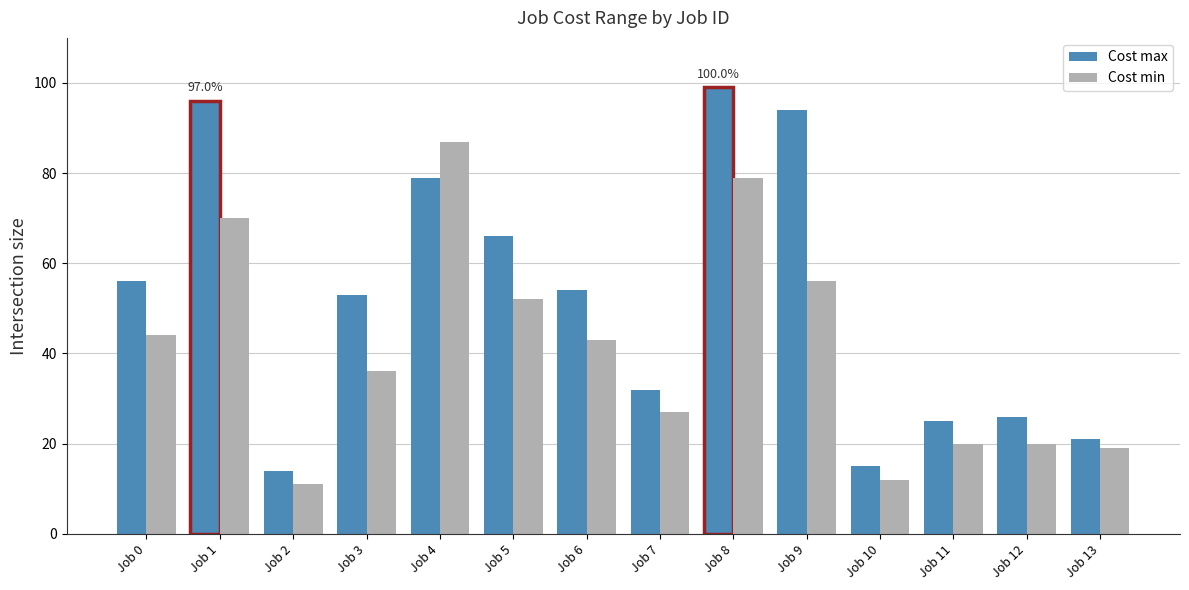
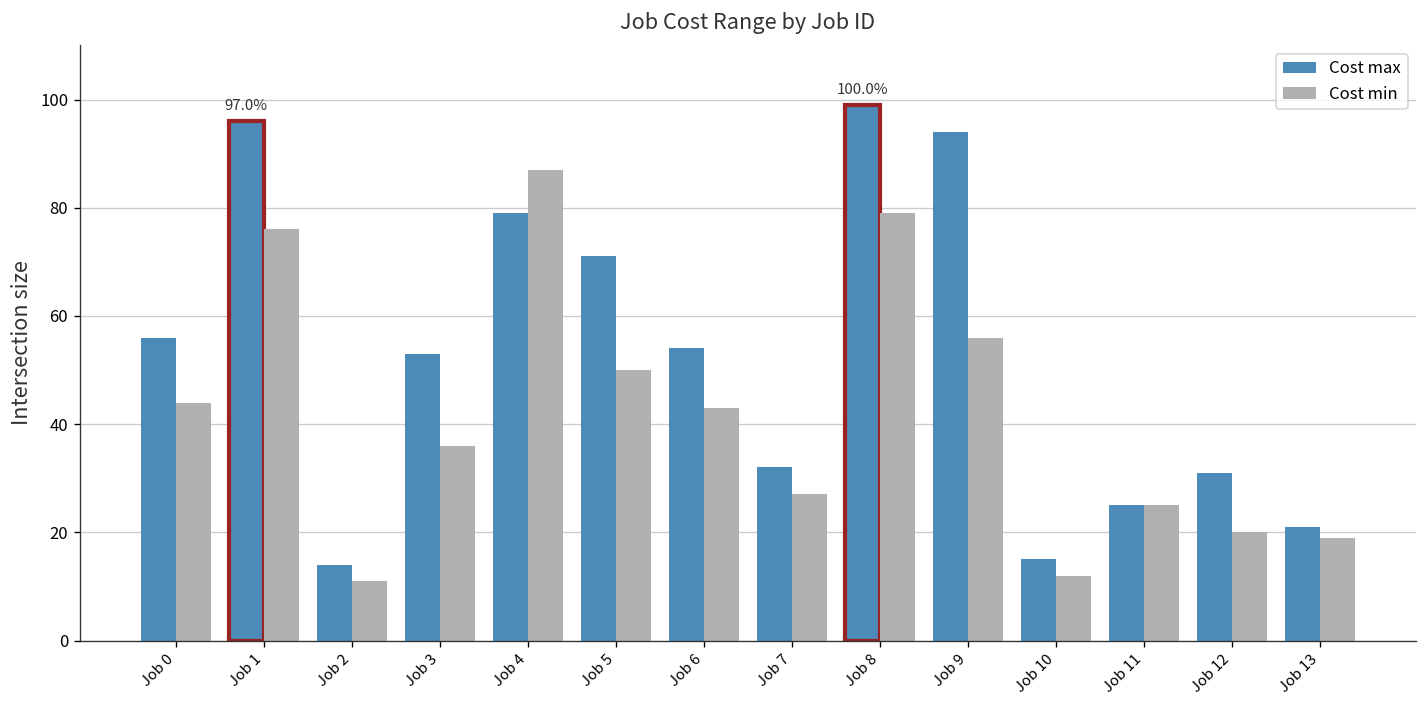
Cost min, Job 1: 70 -> 76
Cost max, Job 5: 66 -> 71
Cost min, Job 5: 52 -> 50
Cost min, Job 11: 20 -> 25
Cost max, Job 12: 26 -> 31
